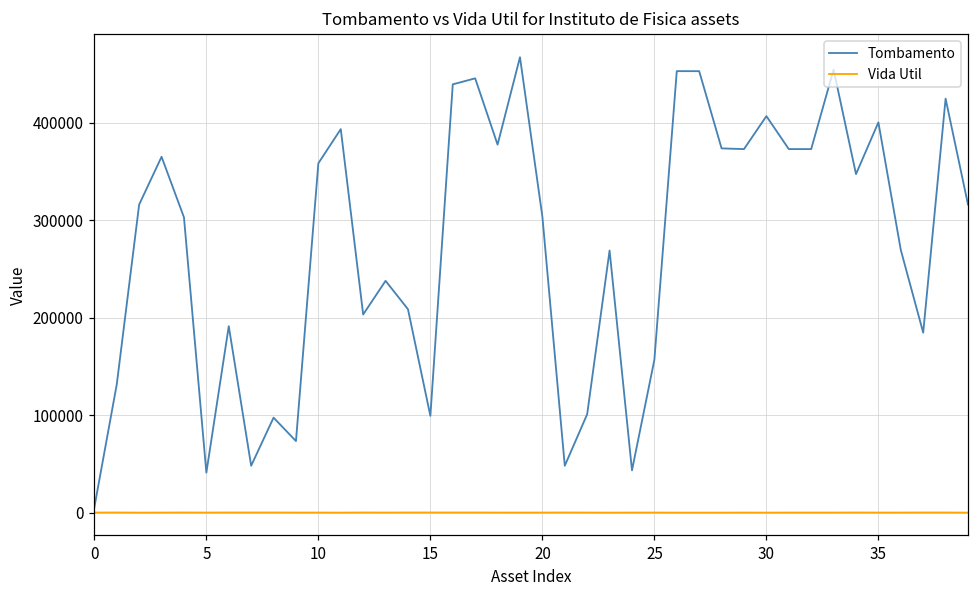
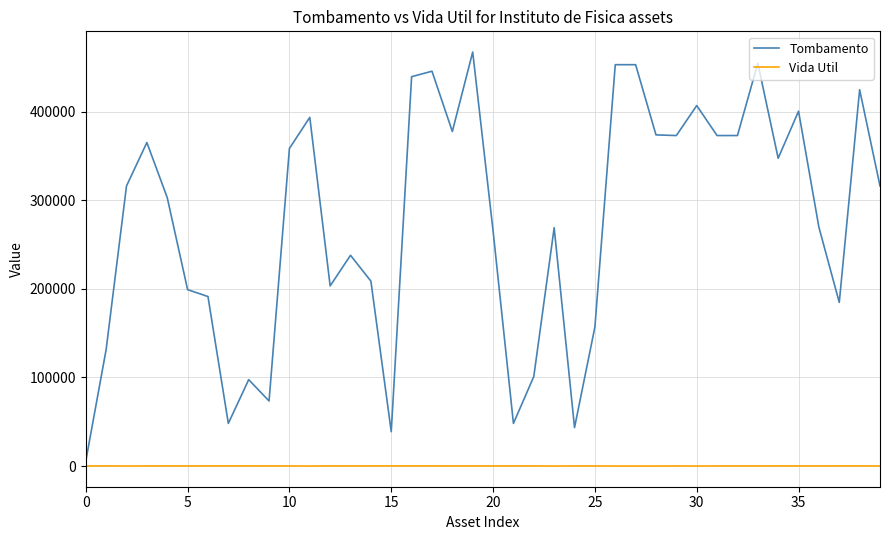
Tombamento, 5: 40000 -> 200000
Tombamento, 15: 100000 -> 40000
Tombamento, 20: 300000 -> 270000
